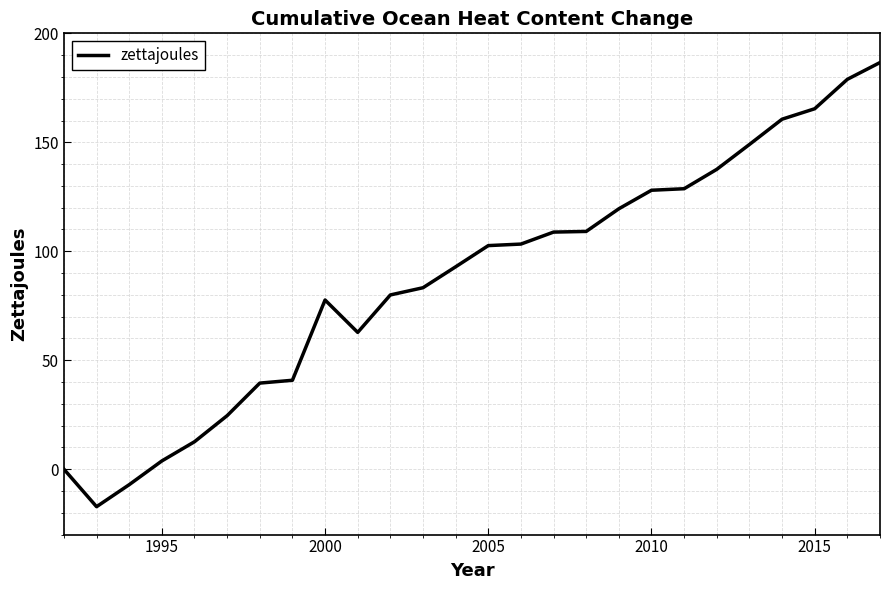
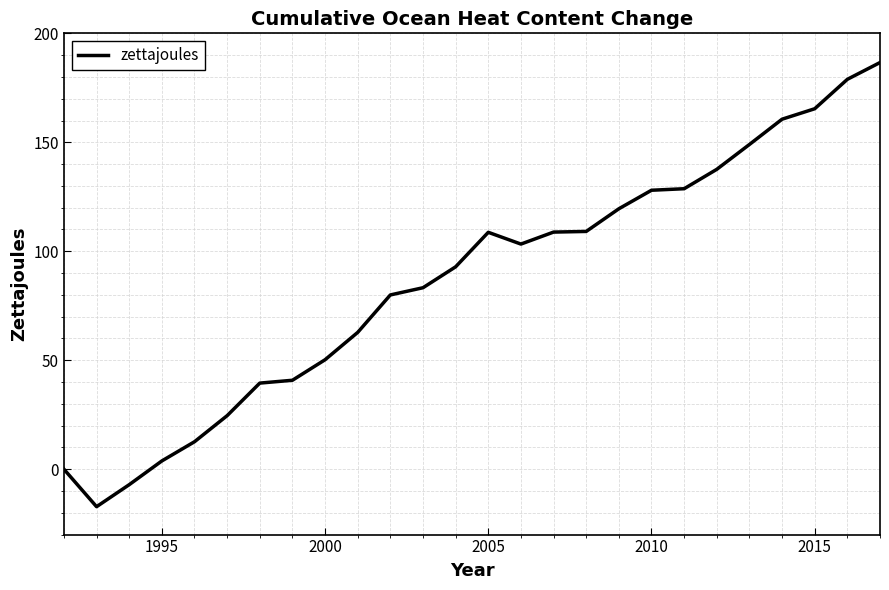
2000: 78 -> 50
2005: 103 -> 109
